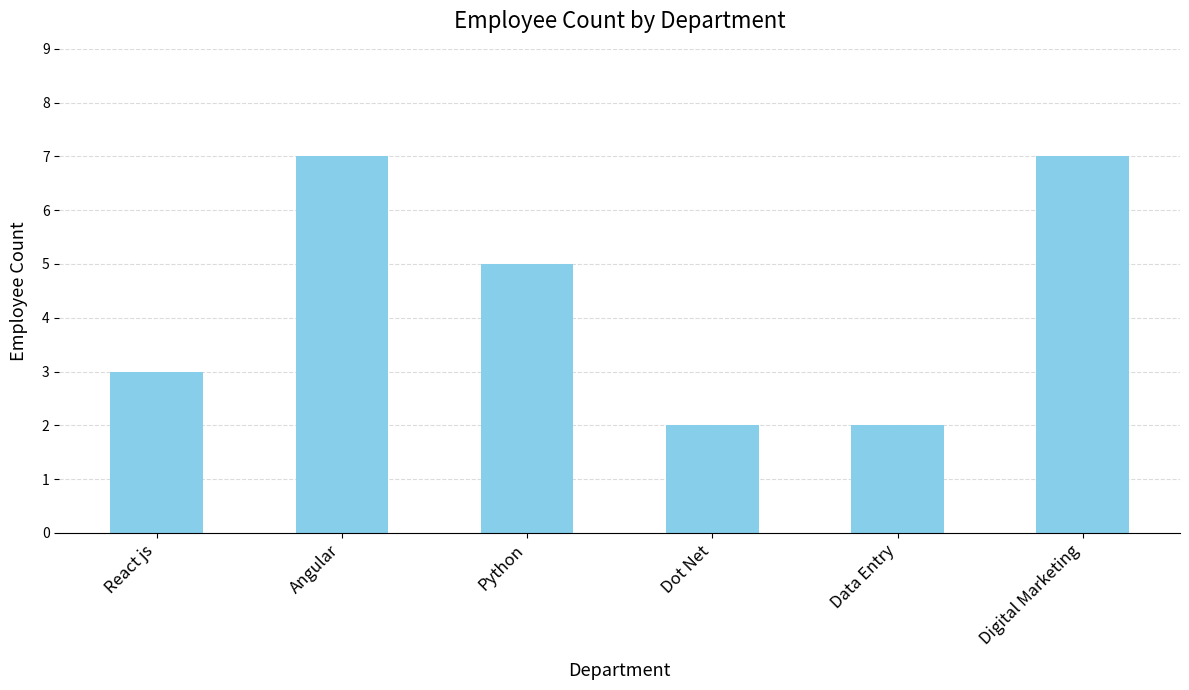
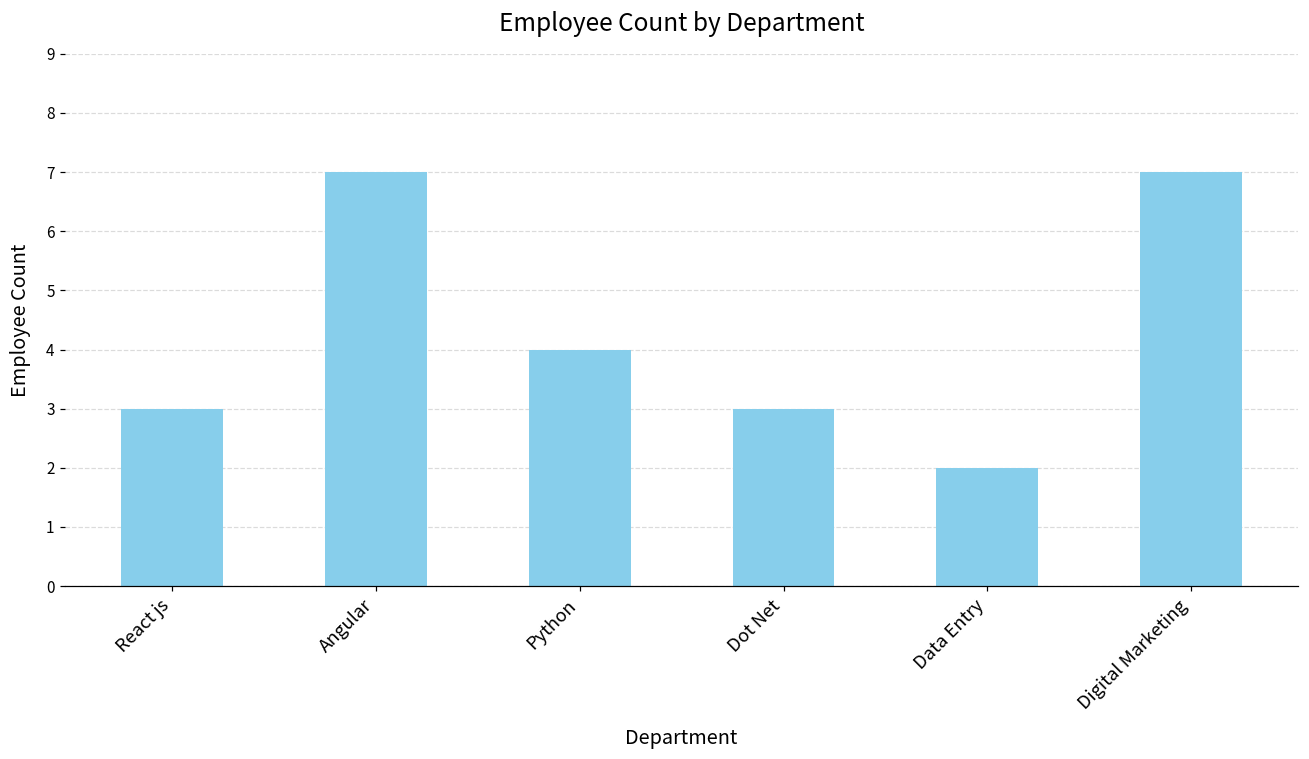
Python: 5 -> 4
Dot Net: 2 -> 3
